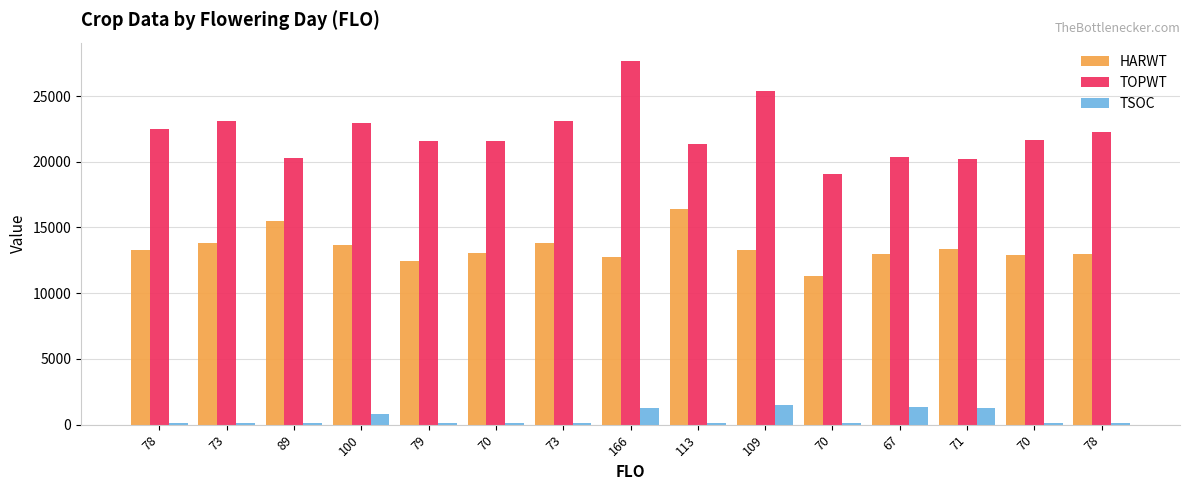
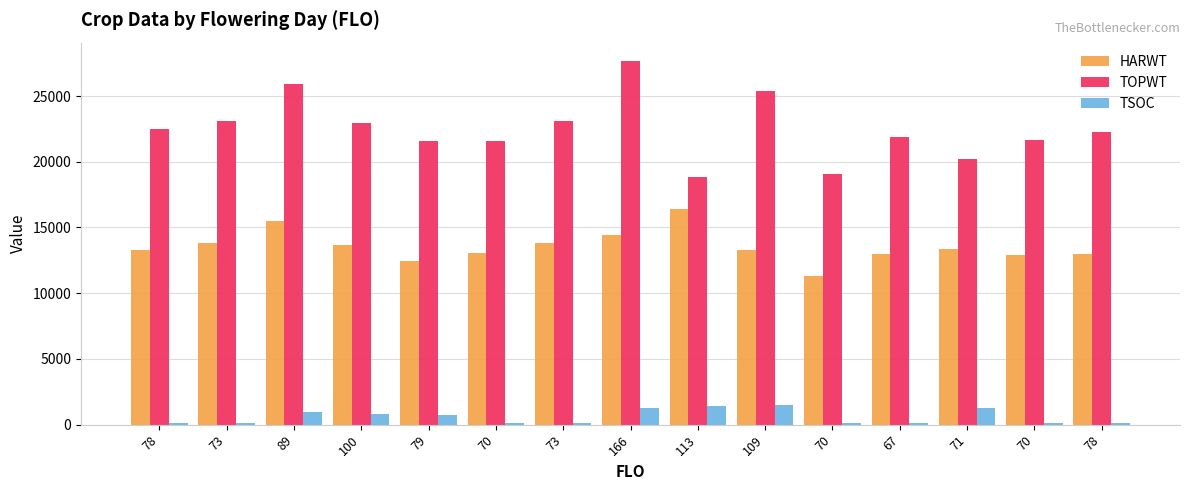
TOPWT, 89: 20300 -> 25900
TSOC, 89: 200 -> 1000
TSOC, 79: 100 -> 800
HARWT, 166: 12800 -> 14400
TOPWT, 113: 21400 -> 18800
TSOC, 113: 100 -> 1400
TOPWT, 67: 20400 -> 21900
TSOC, 67: 1300 -> 100
